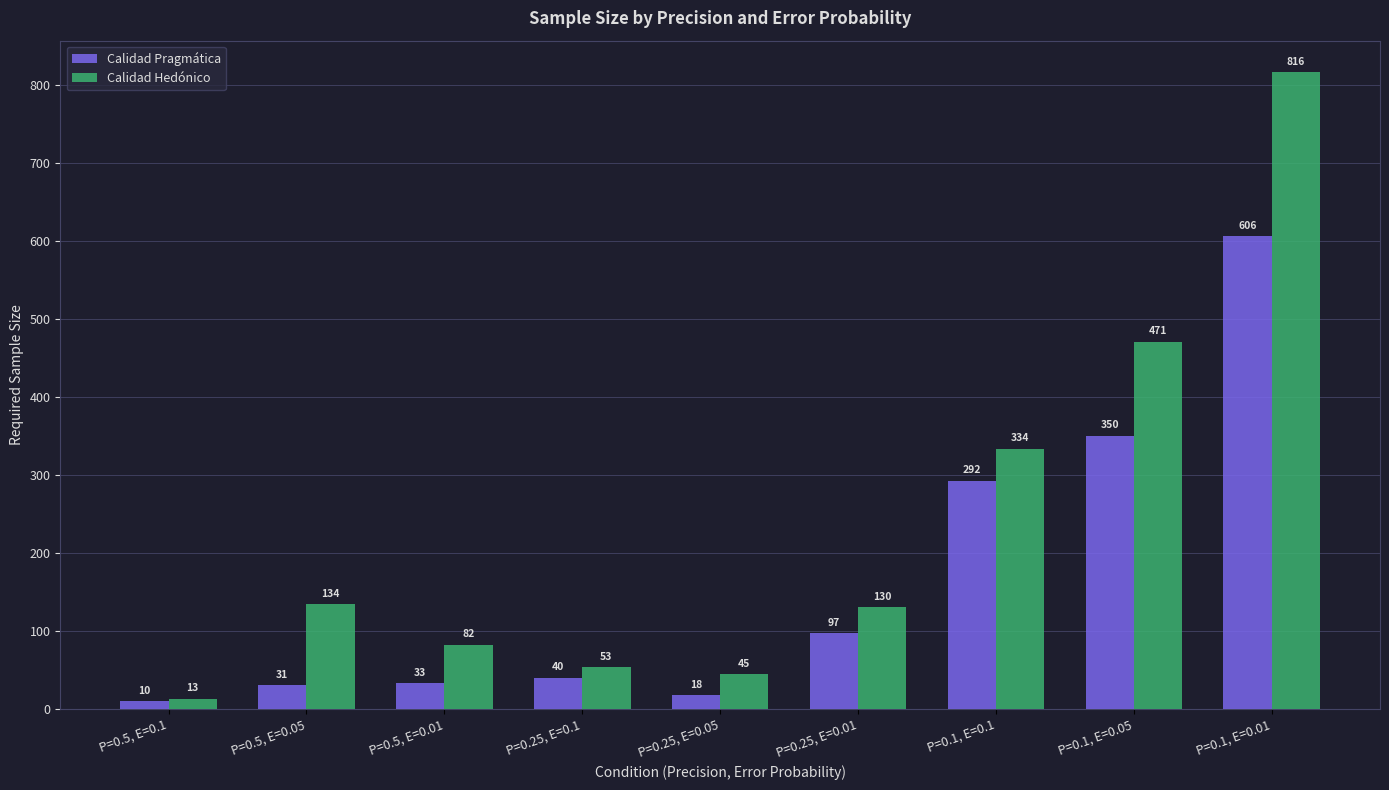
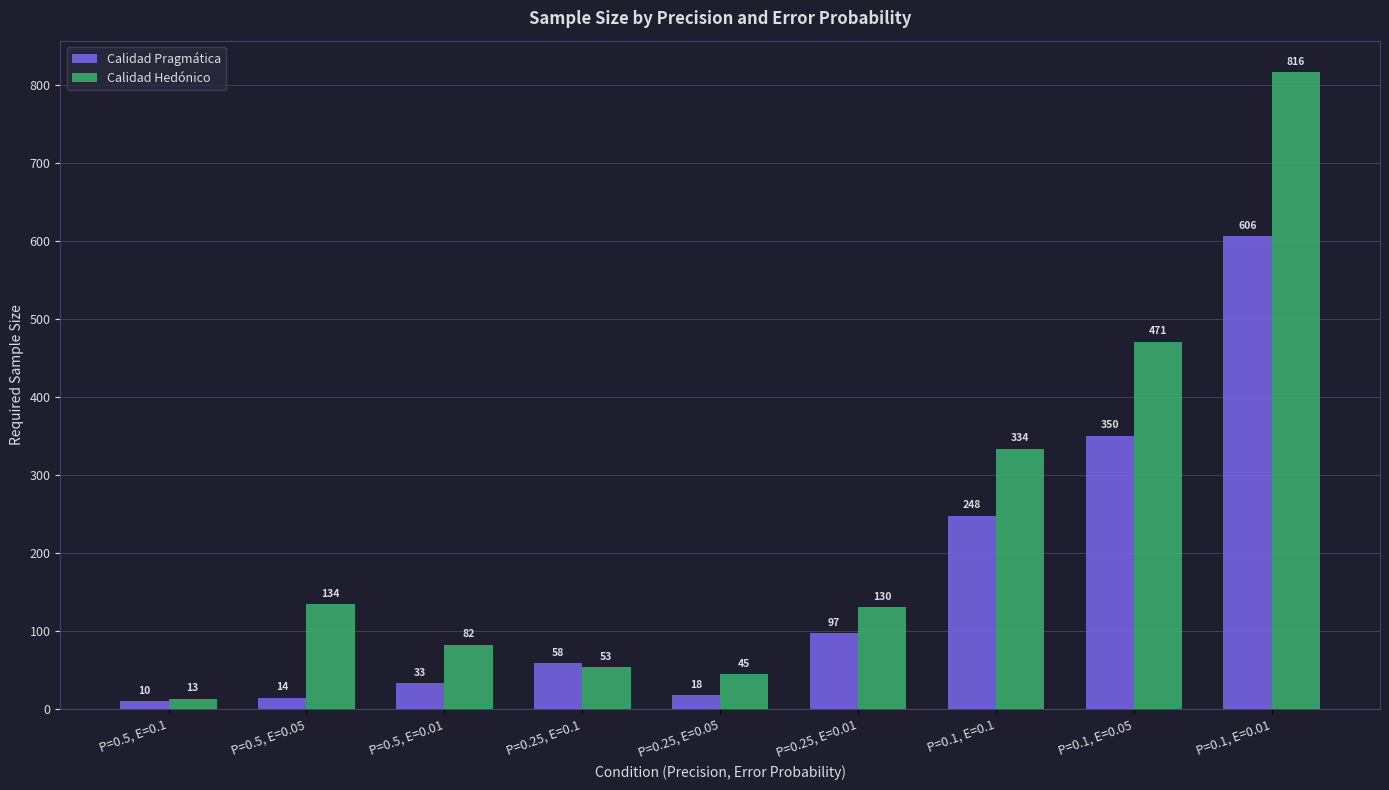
Calidad Pragmática, P=0.5, E=0.05: 31 -> 14
Calidad Pragmática, P=0.25, E=0.1: 40 -> 58
Calidad Pragmática, P=0.1, E=0.1: 292 -> 248
